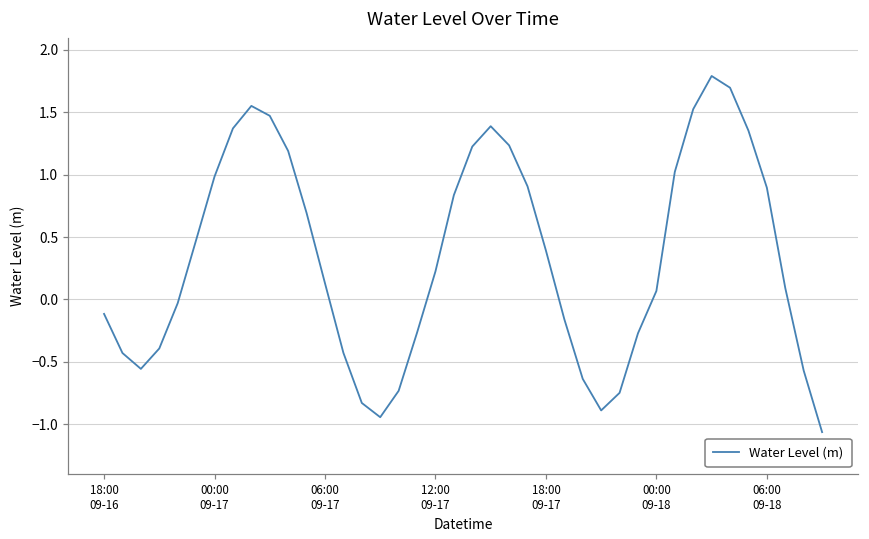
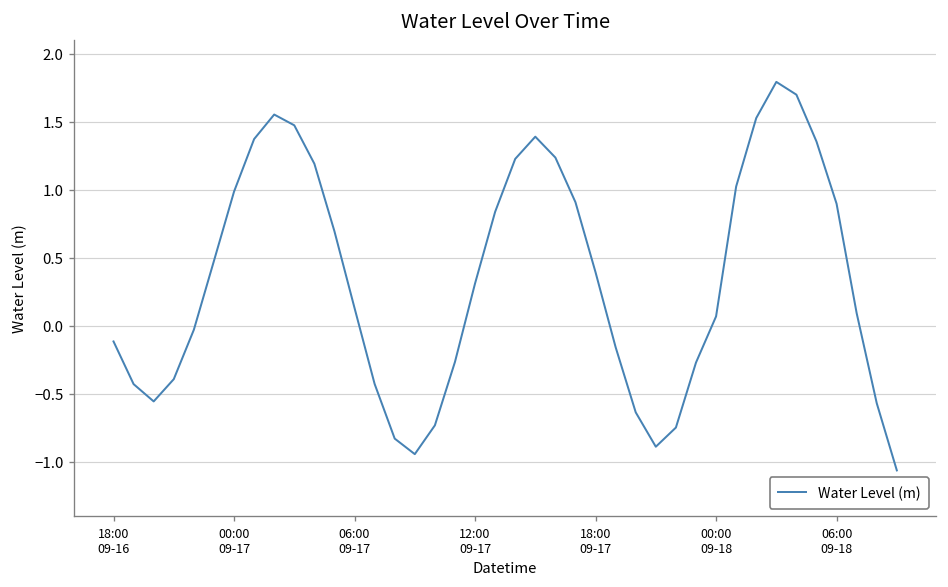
12:00 09-17: 0.22 -> 0.31
